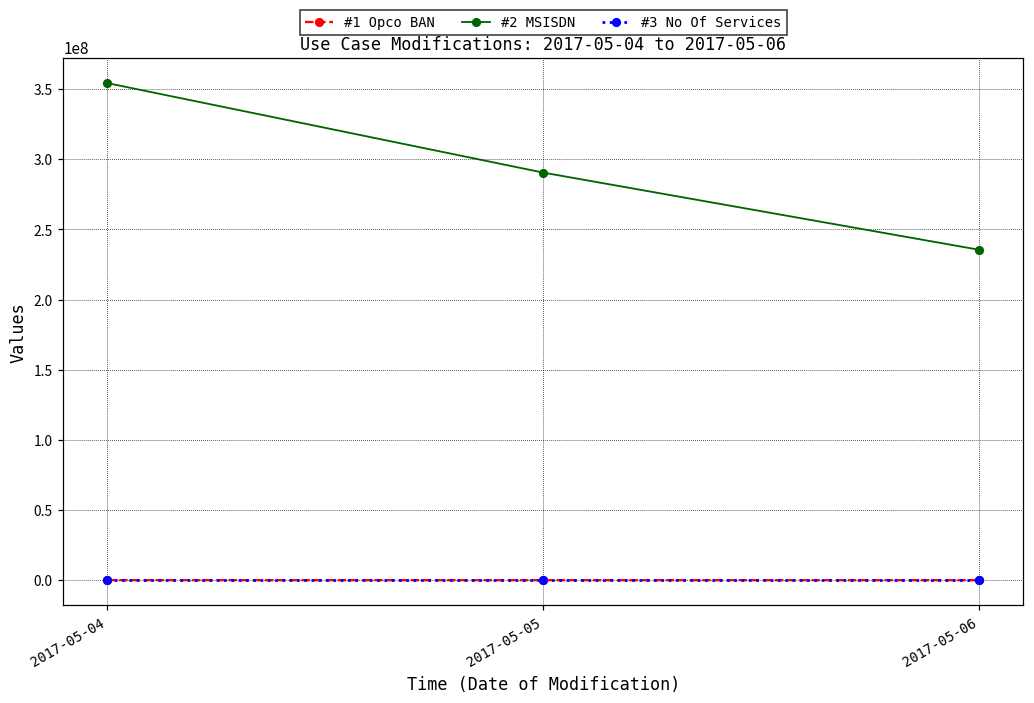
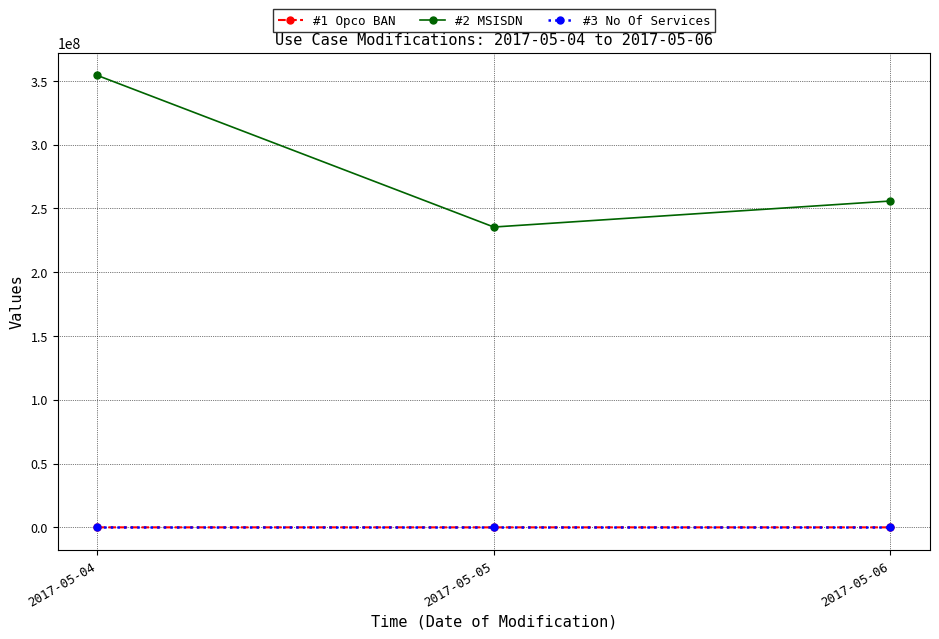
#2 MSISDN, 2017-05-05: 290000000 -> 235000000
#2 MSISDN, 2017-05-06: 235000000 -> 256000000
